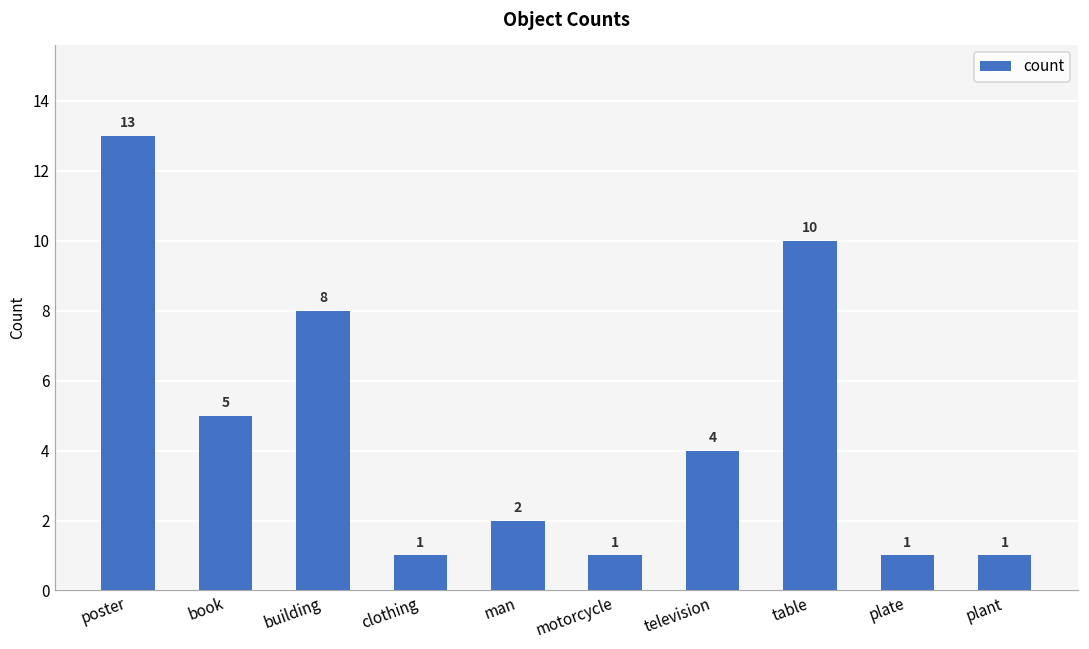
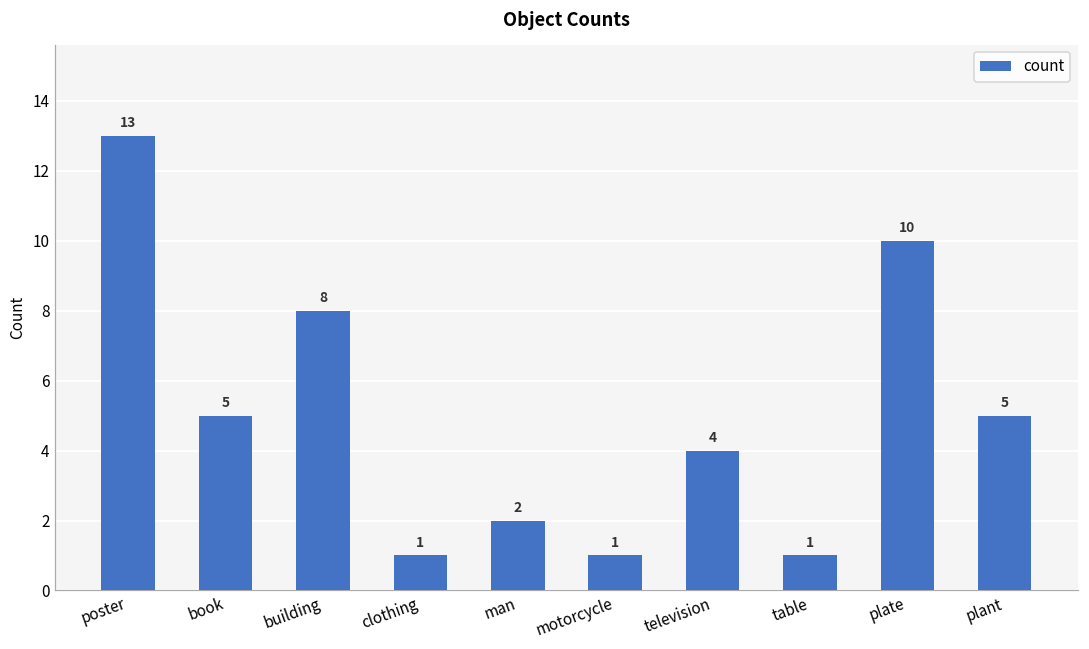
table: 10 -> 1
plate: 1 -> 10
plant: 1 -> 5
